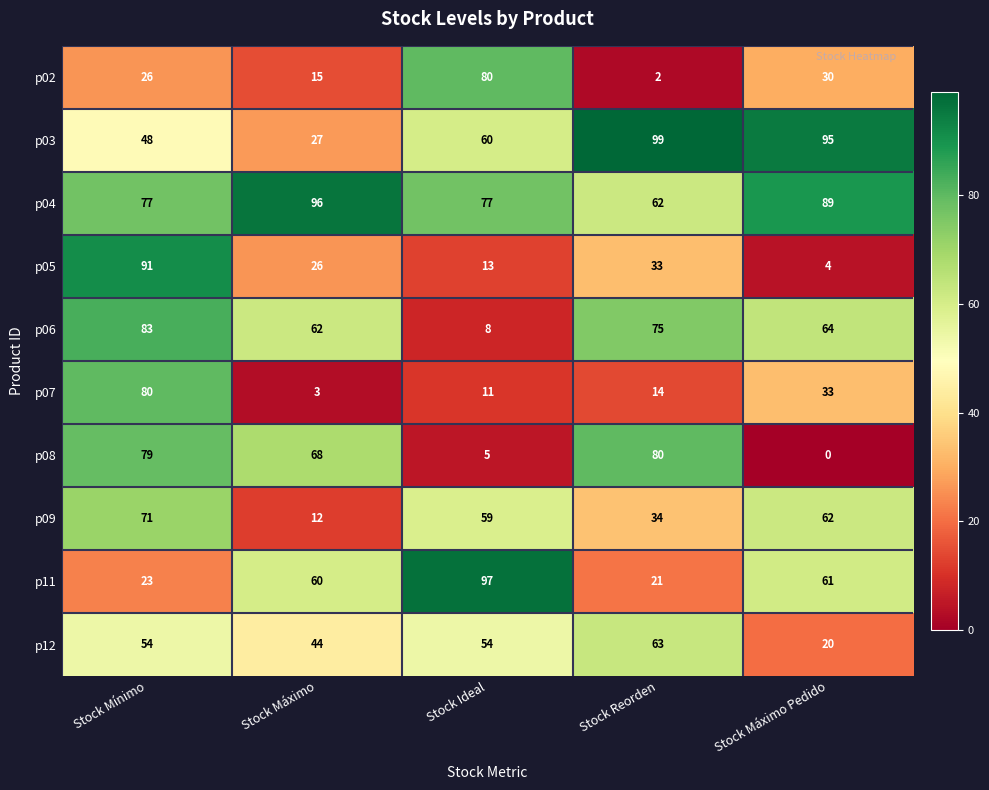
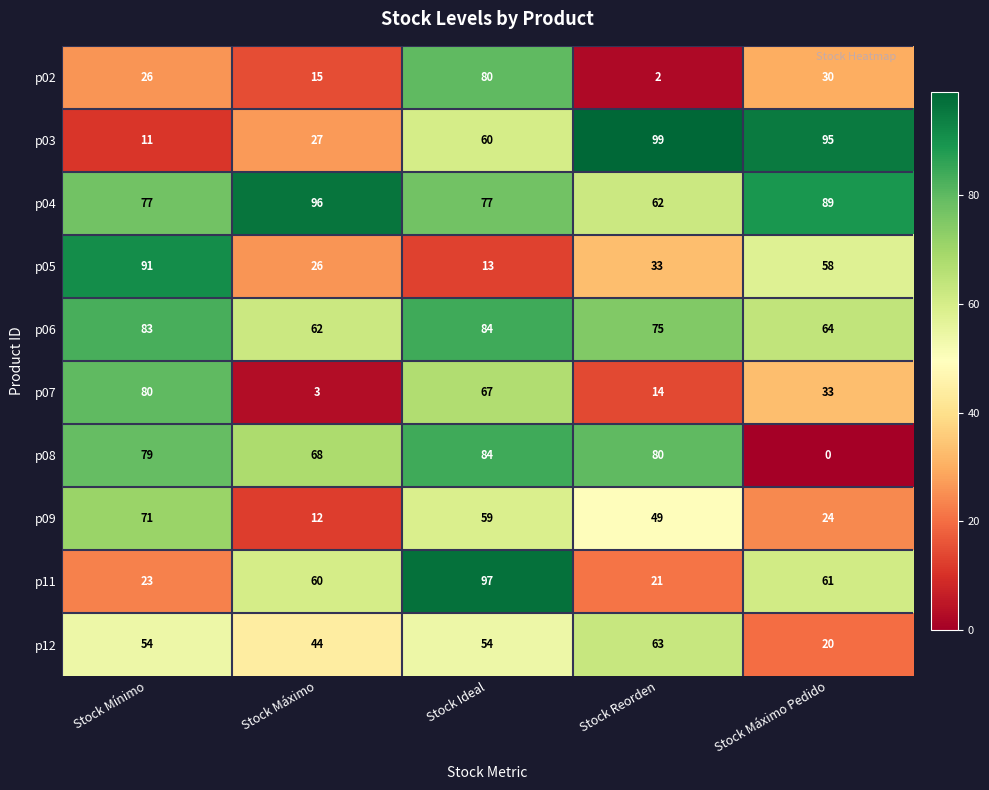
p03, Stock Mínimo: 48 -> 11
p05, Stock Máximo Pedido: 4 -> 58
p06, Stock Ideal: 8 -> 84
p07, Stock Ideal: 11 -> 67
p08, Stock Ideal: 5 -> 84
p09, Stock Reorden: 34 -> 49
p09, Stock Máximo Pedido: 62 -> 24
